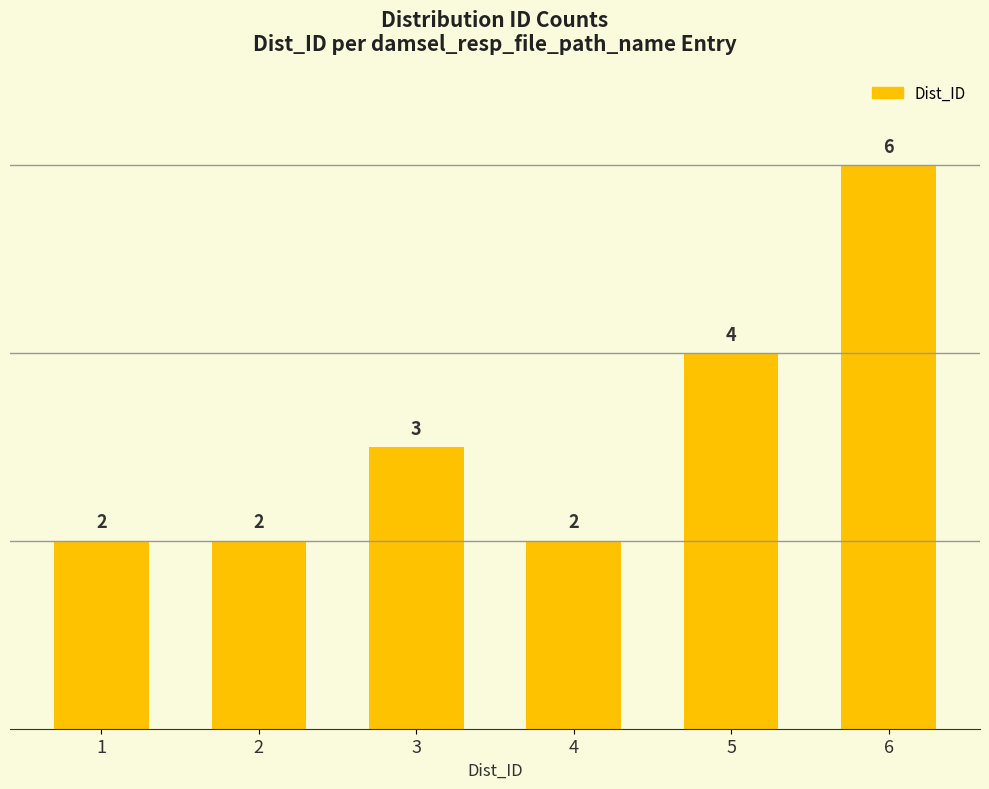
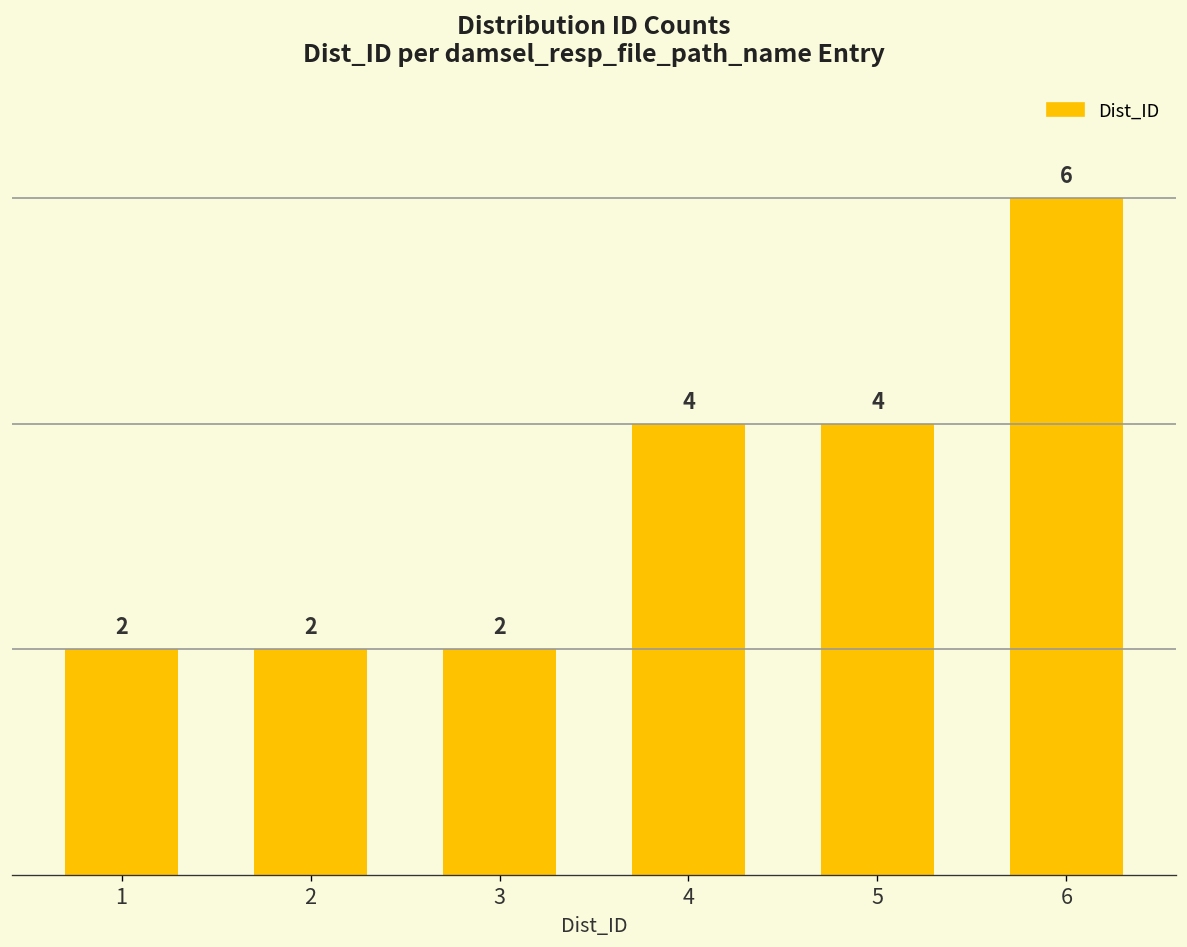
3: 3 -> 2
4: 2 -> 4
